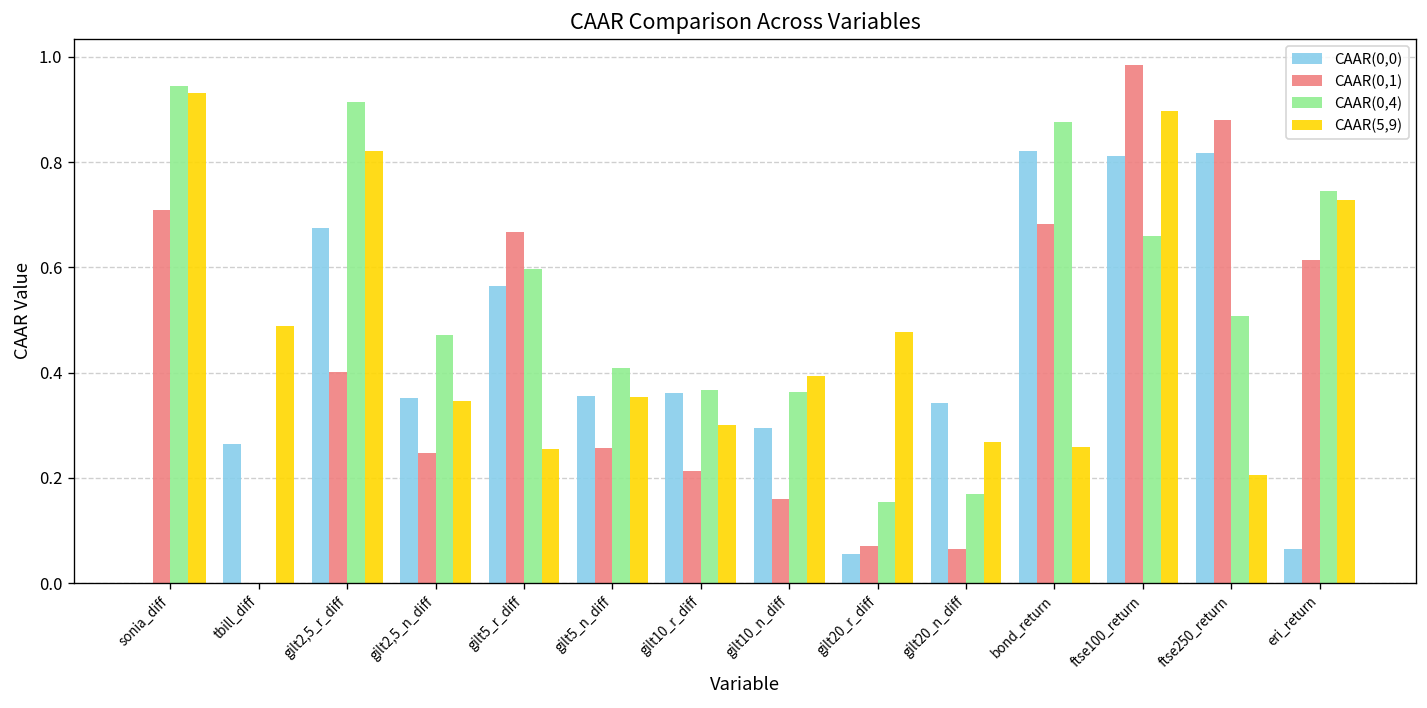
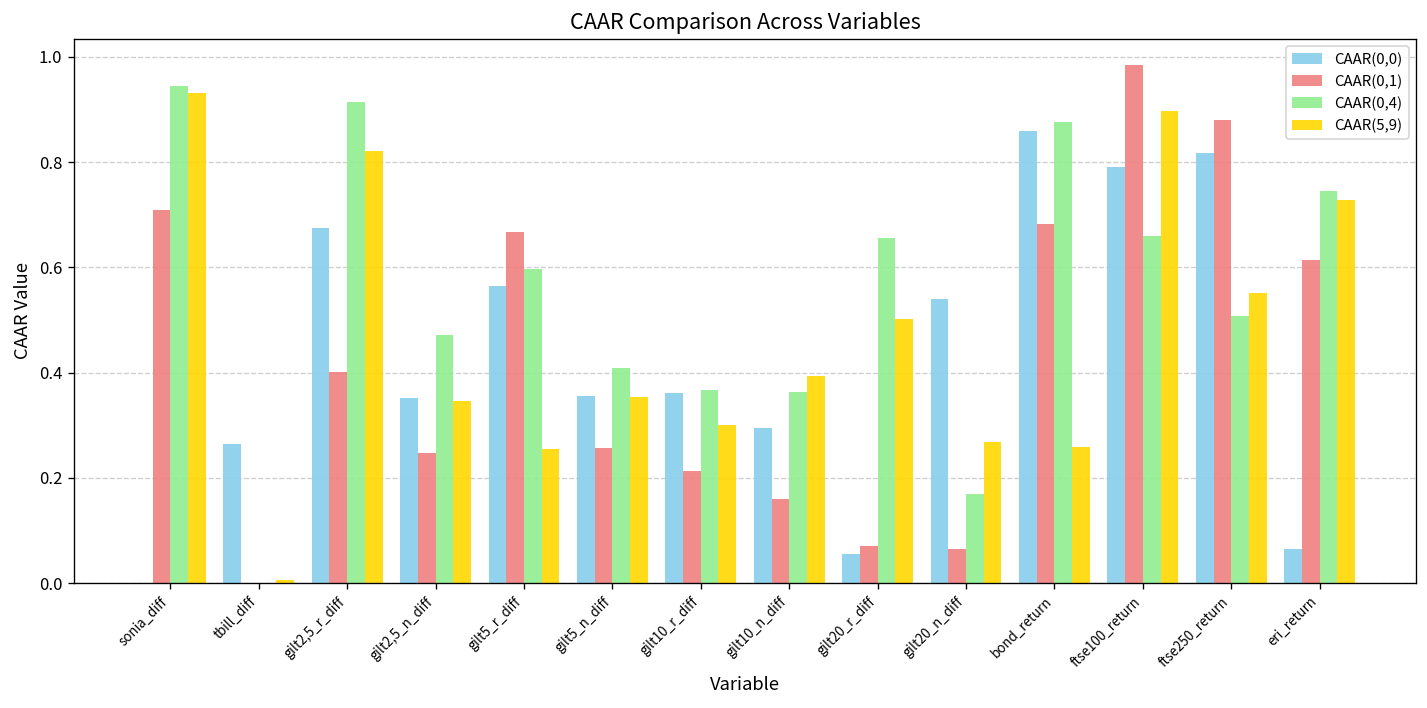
CAAR(5,9), tbill_diff: 0.49 -> 0.01
CAAR(0,4), gilt20_r_diff: 0.15 -> 0.66
CAAR(5,9), gilt20_r_diff: 0.48 -> 0.50
CAAR(0,0), gilt20_n_diff: 0.34 -> 0.54
CAAR(0,0), bond_return: 0.82 -> 0.86
CAAR(0,0), ftse100_return: 0.81 -> 0.79
CAAR(5,9), ftse250_return: 0.21 -> 0.55
